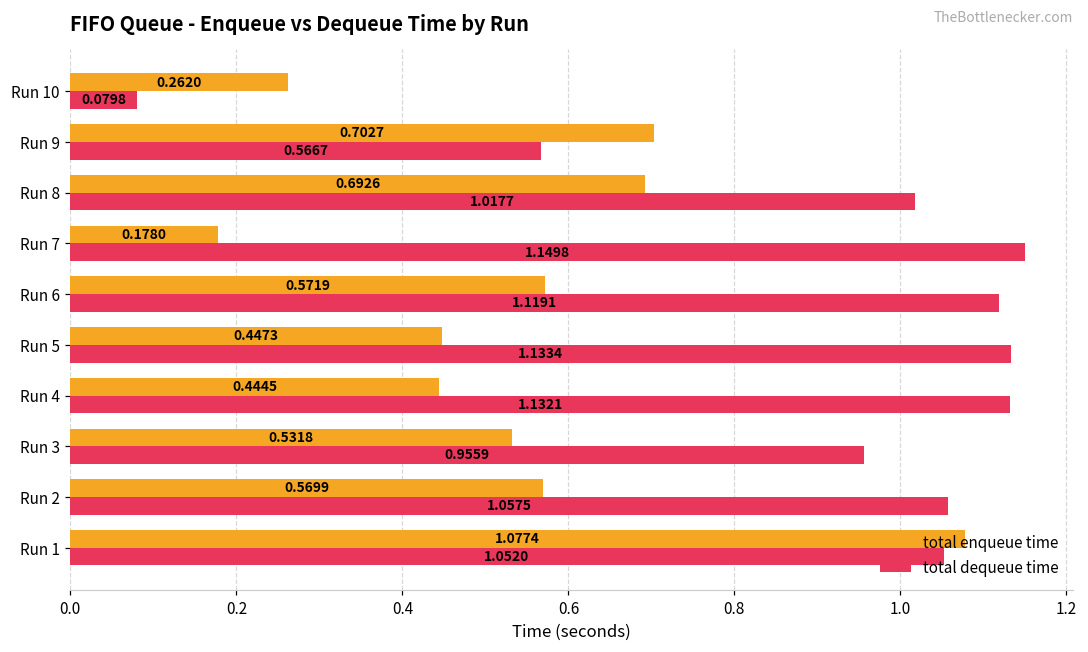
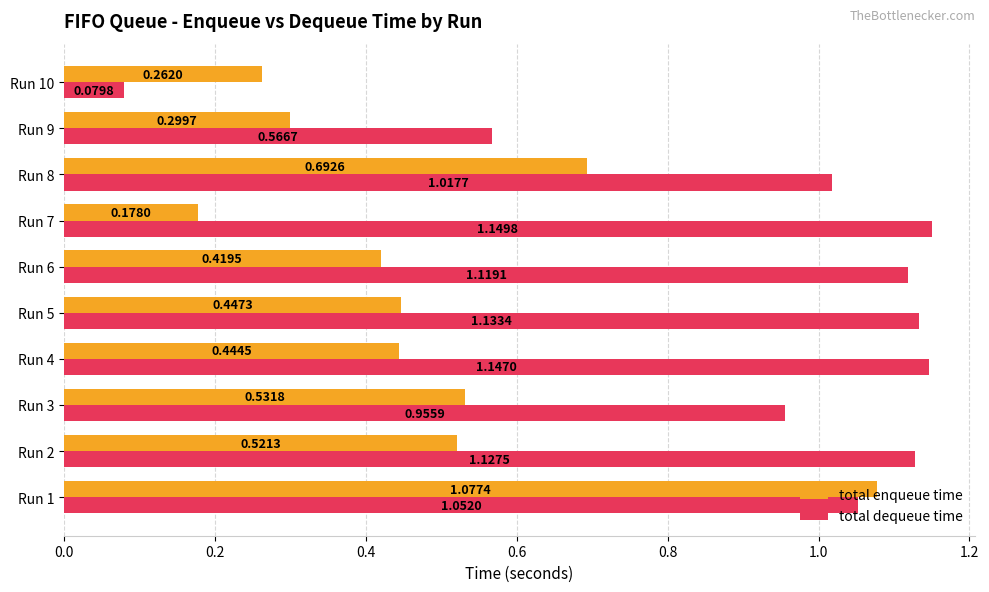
total enqueue time, Run 9: 0.7027 -> 0.2997
total enqueue time, Run 6: 0.5719 -> 0.4195
total dequeue time, Run 4: 1.1321 -> 1.1470
total enqueue time, Run 2: 0.5699 -> 0.5213
total dequeue time, Run 2: 1.0575 -> 1.1275
